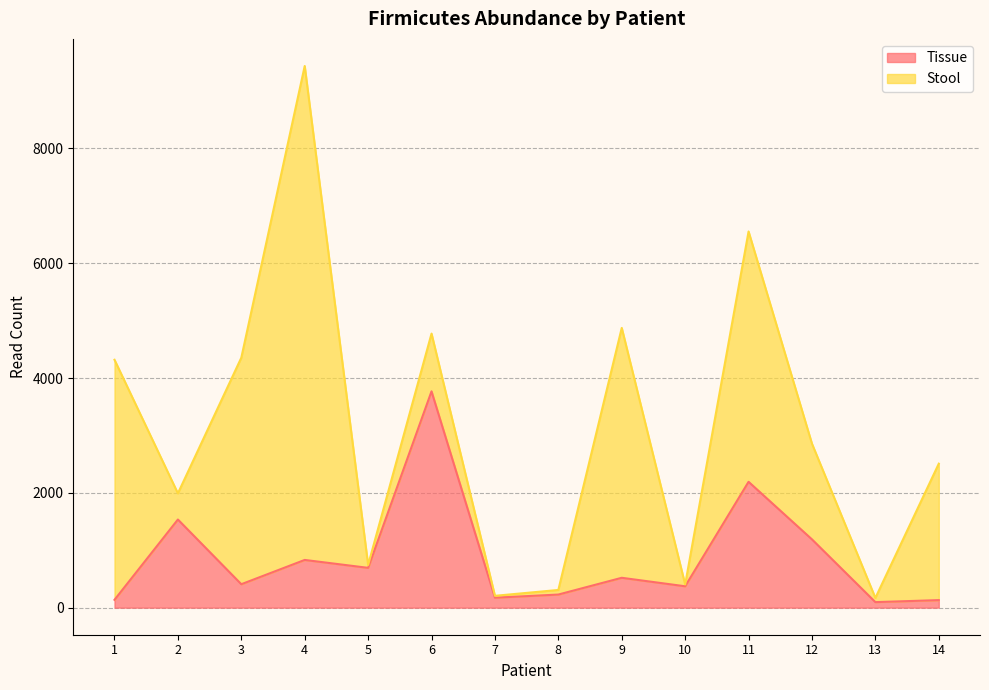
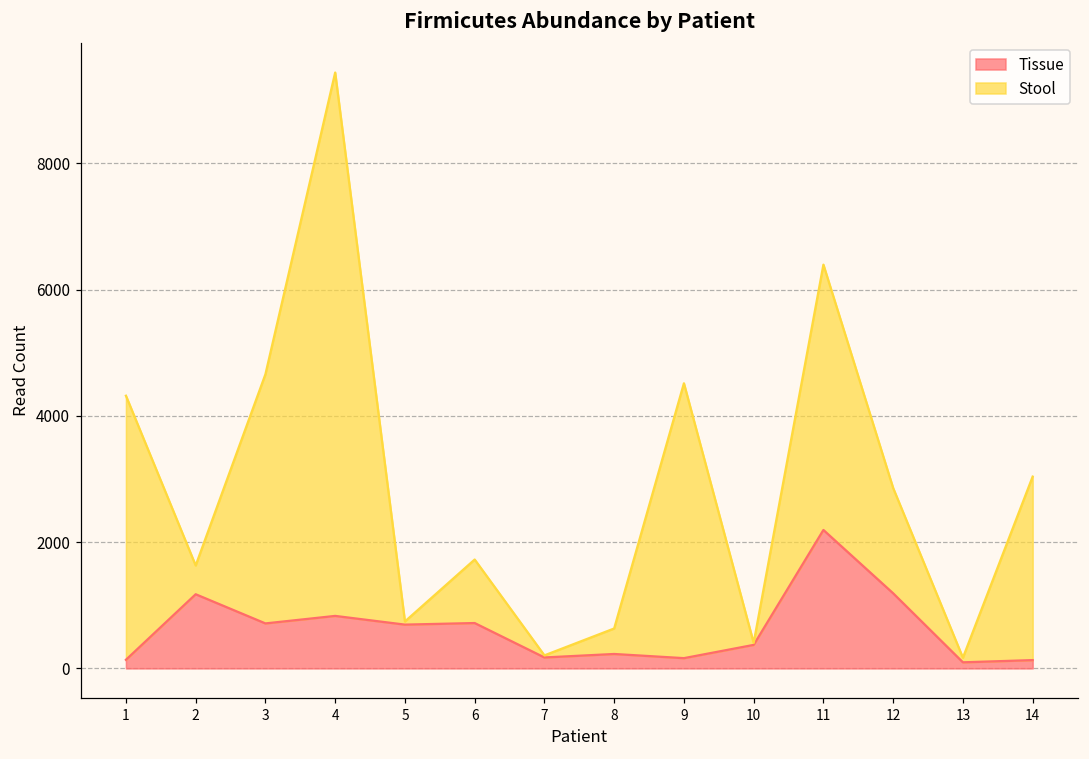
Tissue, 2: 1500 -> 1200
Tissue, 3: 400 -> 700
Tissue, 6: 3800 -> 700
Stool, 8: 100 -> 400
Tissue, 9: 500 -> 200
Stool, 11: 4400 -> 4200
Stool, 14: 2400 -> 2900
